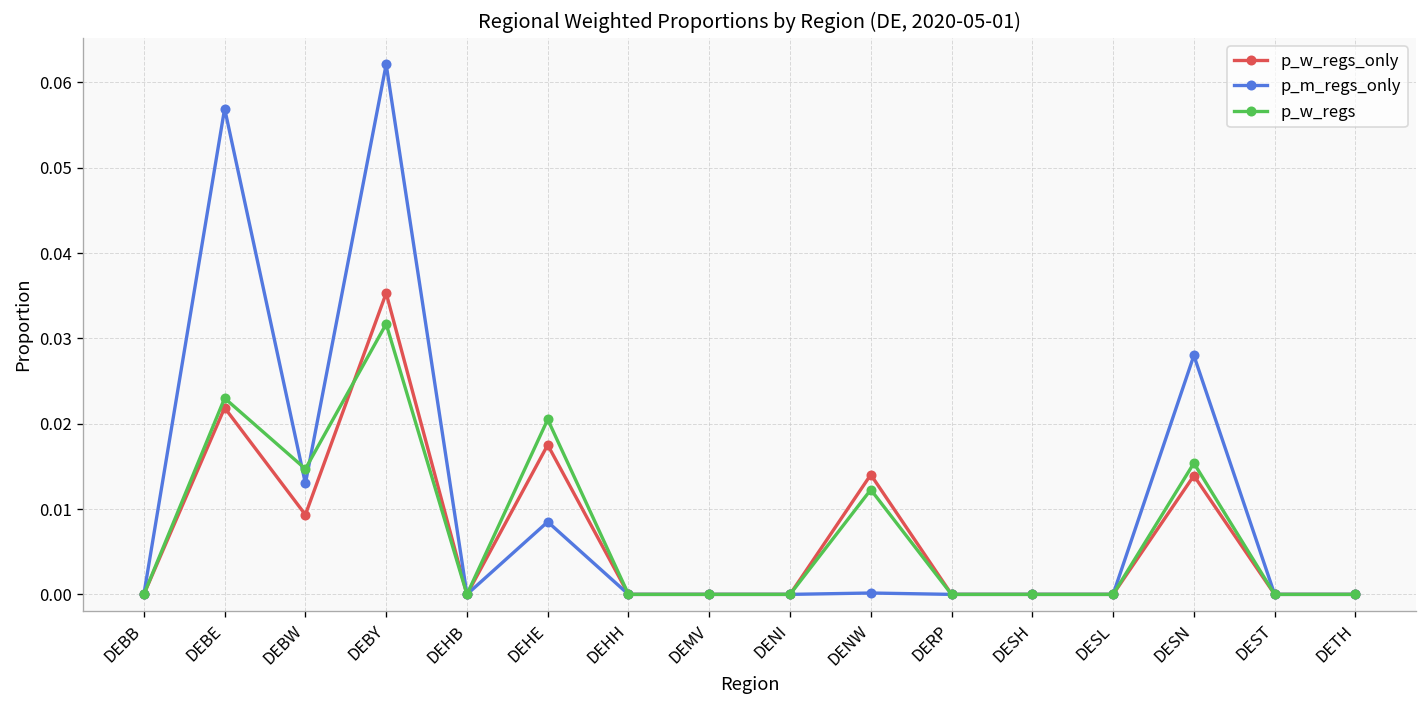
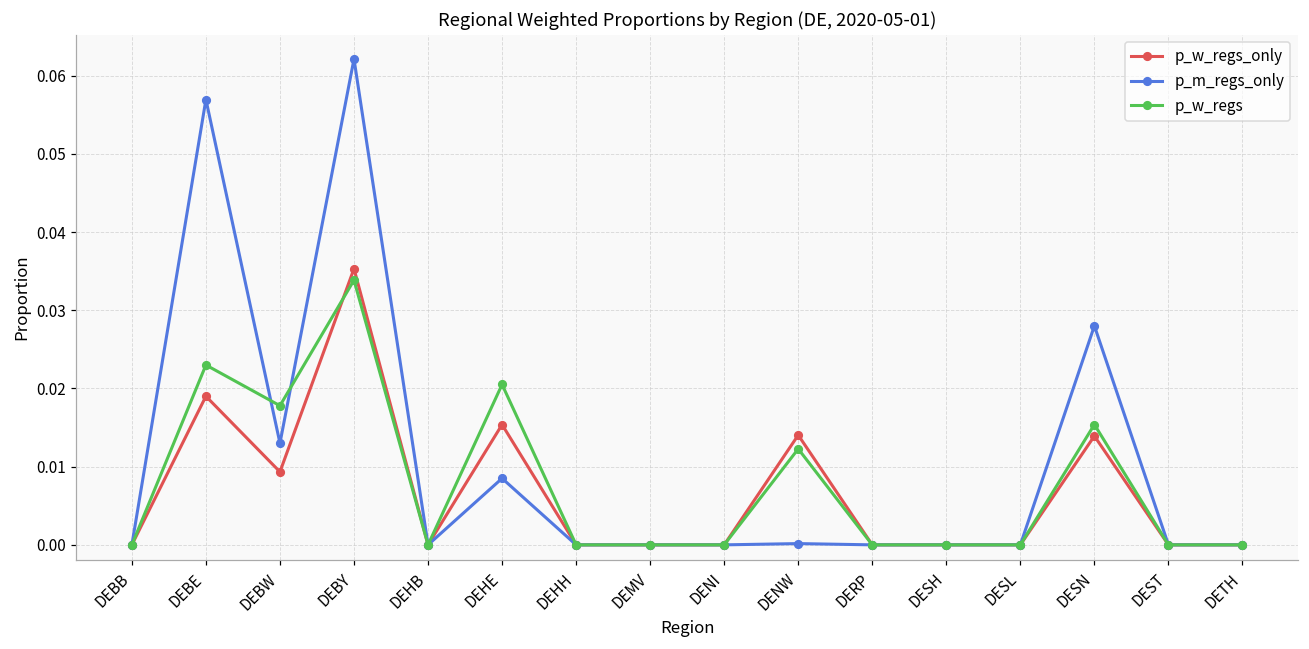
p_w_regs_only, DEBE: 0.022 -> 0.019
p_w_regs, DEBW: 0.015 -> 0.018
p_w_regs, DEBY: 0.032 -> 0.034
p_w_regs_only, DEHE: 0.018 -> 0.015
